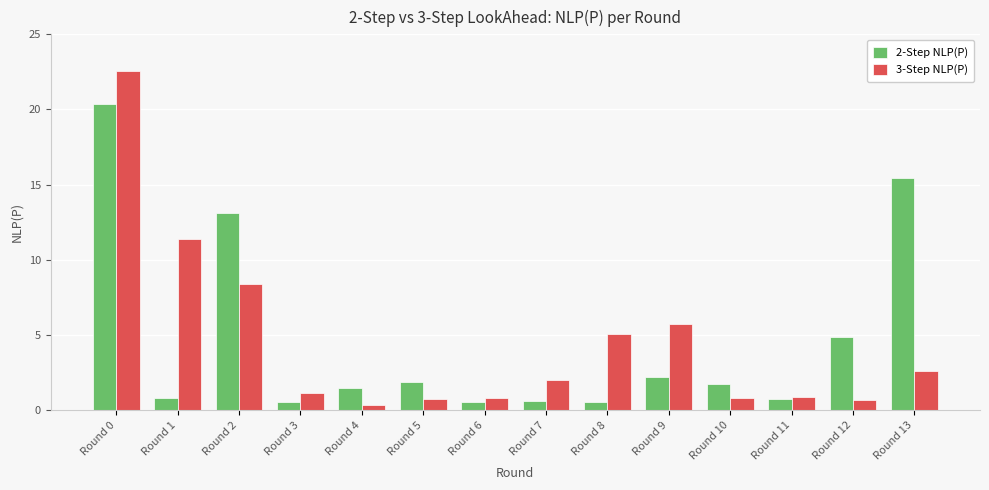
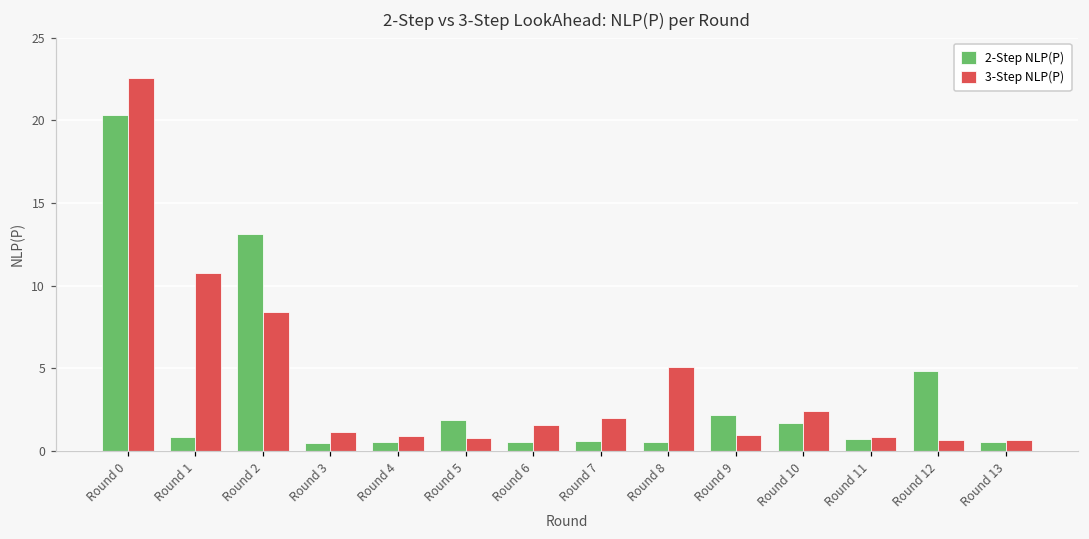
3-Step NLP(P), Round 1: 11.4 -> 10.7
2-Step NLP(P), Round 4: 1.5 -> 0.5
3-Step NLP(P), Round 4: 0.3 -> 0.9
3-Step NLP(P), Round 6: 0.8 -> 1.6
3-Step NLP(P), Round 9: 5.7 -> 1.0
3-Step NLP(P), Round 10: 0.8 -> 2.4
2-Step NLP(P), Round 13: 15.4 -> 0.5
3-Step NLP(P), Round 13: 2.6 -> 0.7
